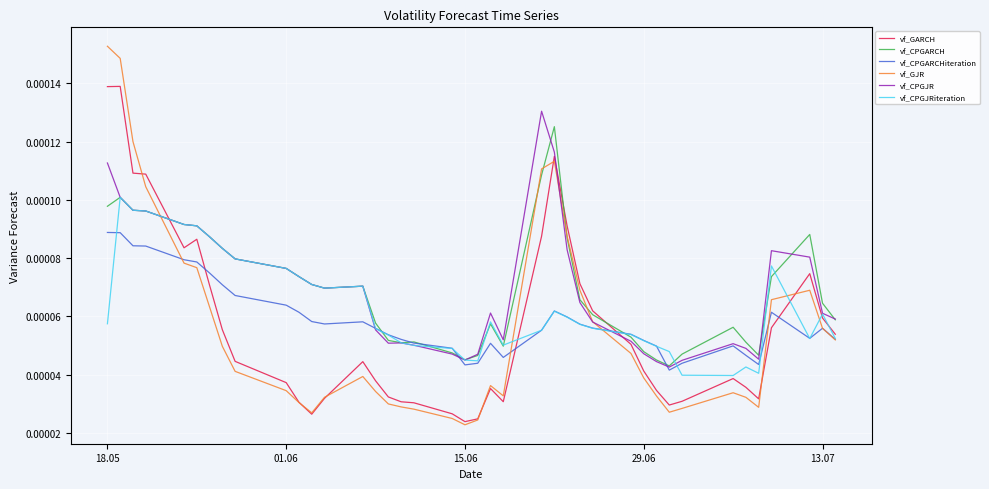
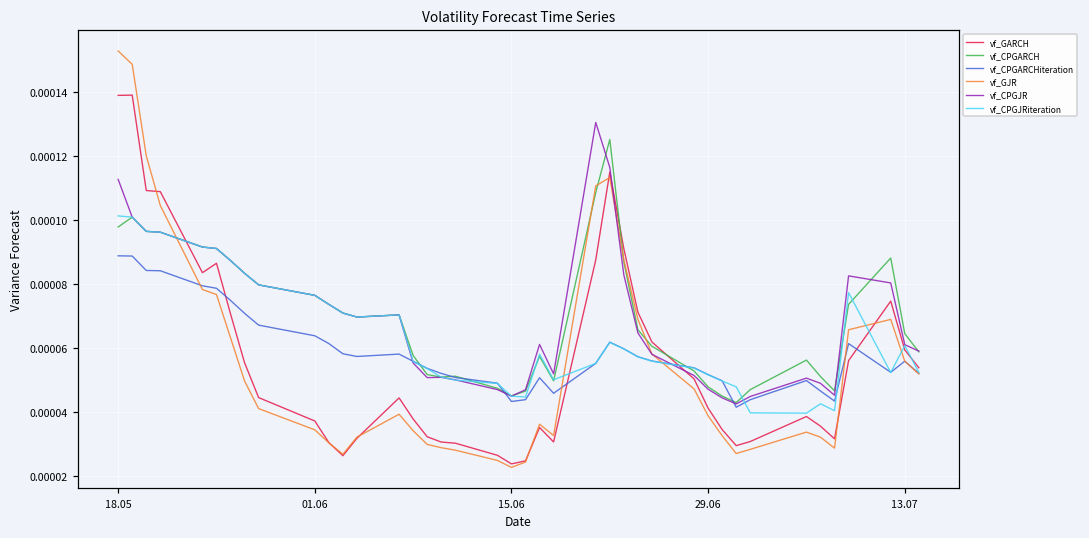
vf_CPGJRiteration, 18.05: 0.000057 -> 0.000101
